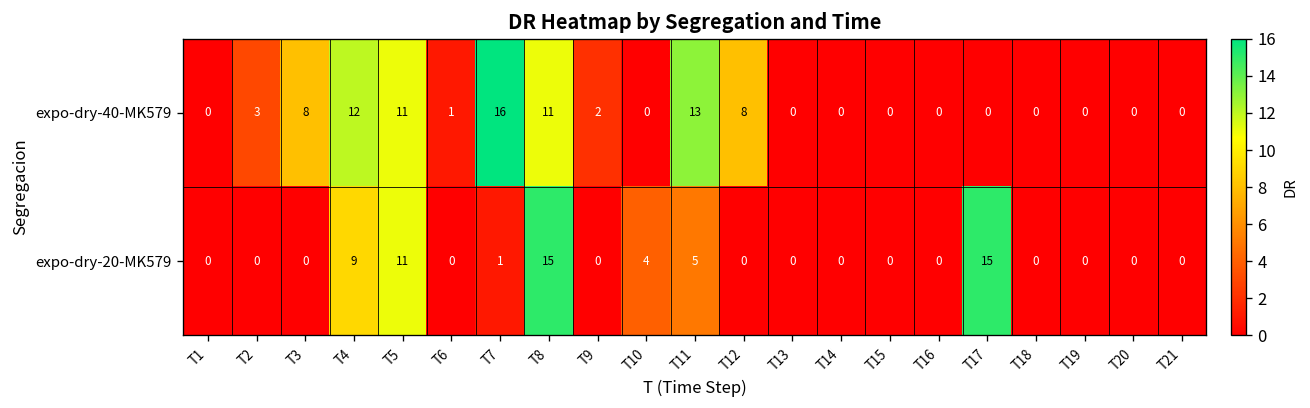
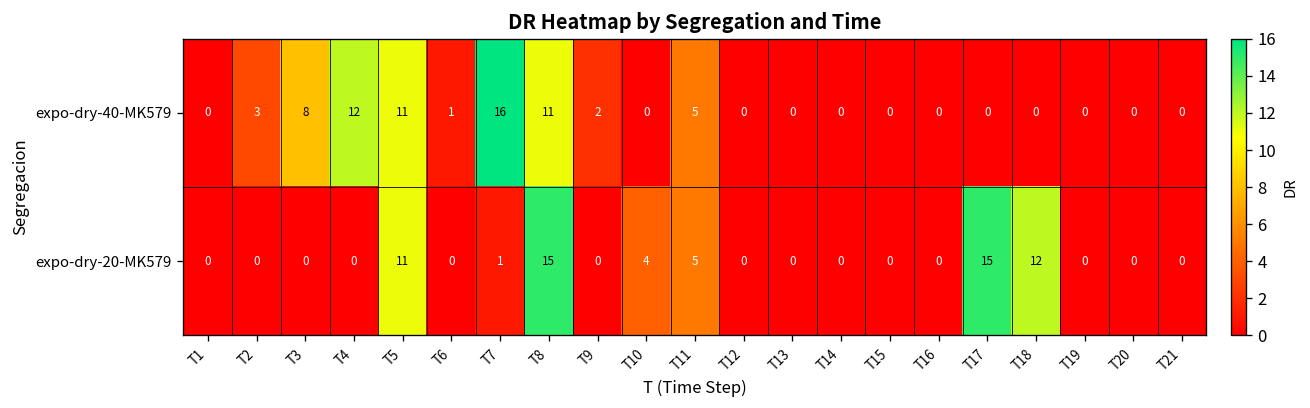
expo-dry-40-MK579, T11: 13 -> 5
expo-dry-40-MK579, T12: 8 -> 0
expo-dry-20-MK579, T4: 9 -> 0
expo-dry-20-MK579, T18: 0 -> 12
